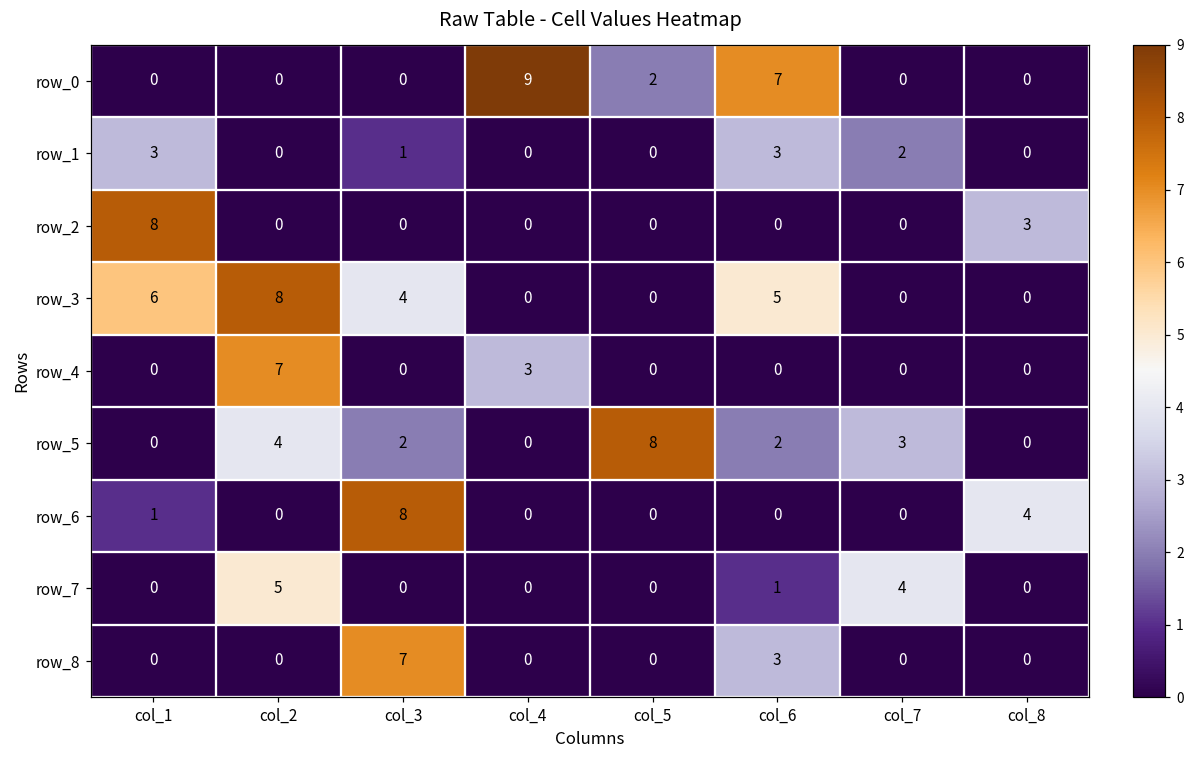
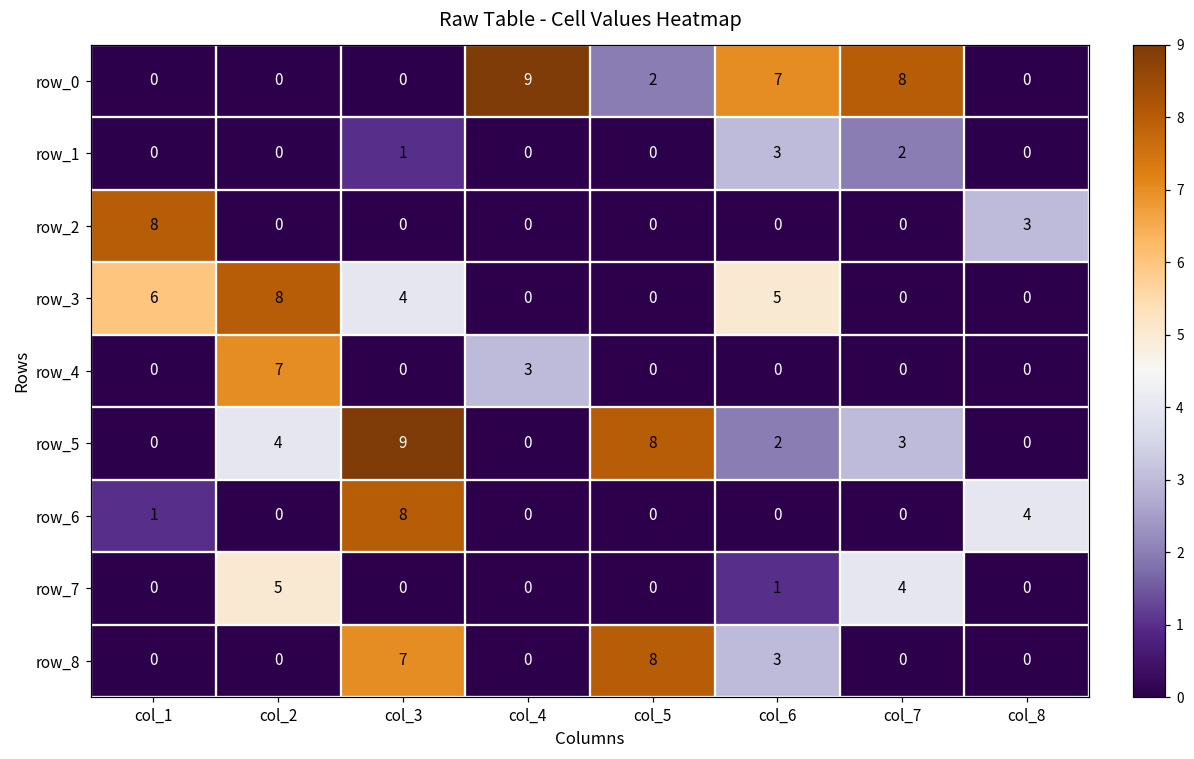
row_0, col_7: 0 -> 8
row_1, col_1: 3 -> 0
row_5, col_3: 2 -> 9
row_8, col_5: 0 -> 8
